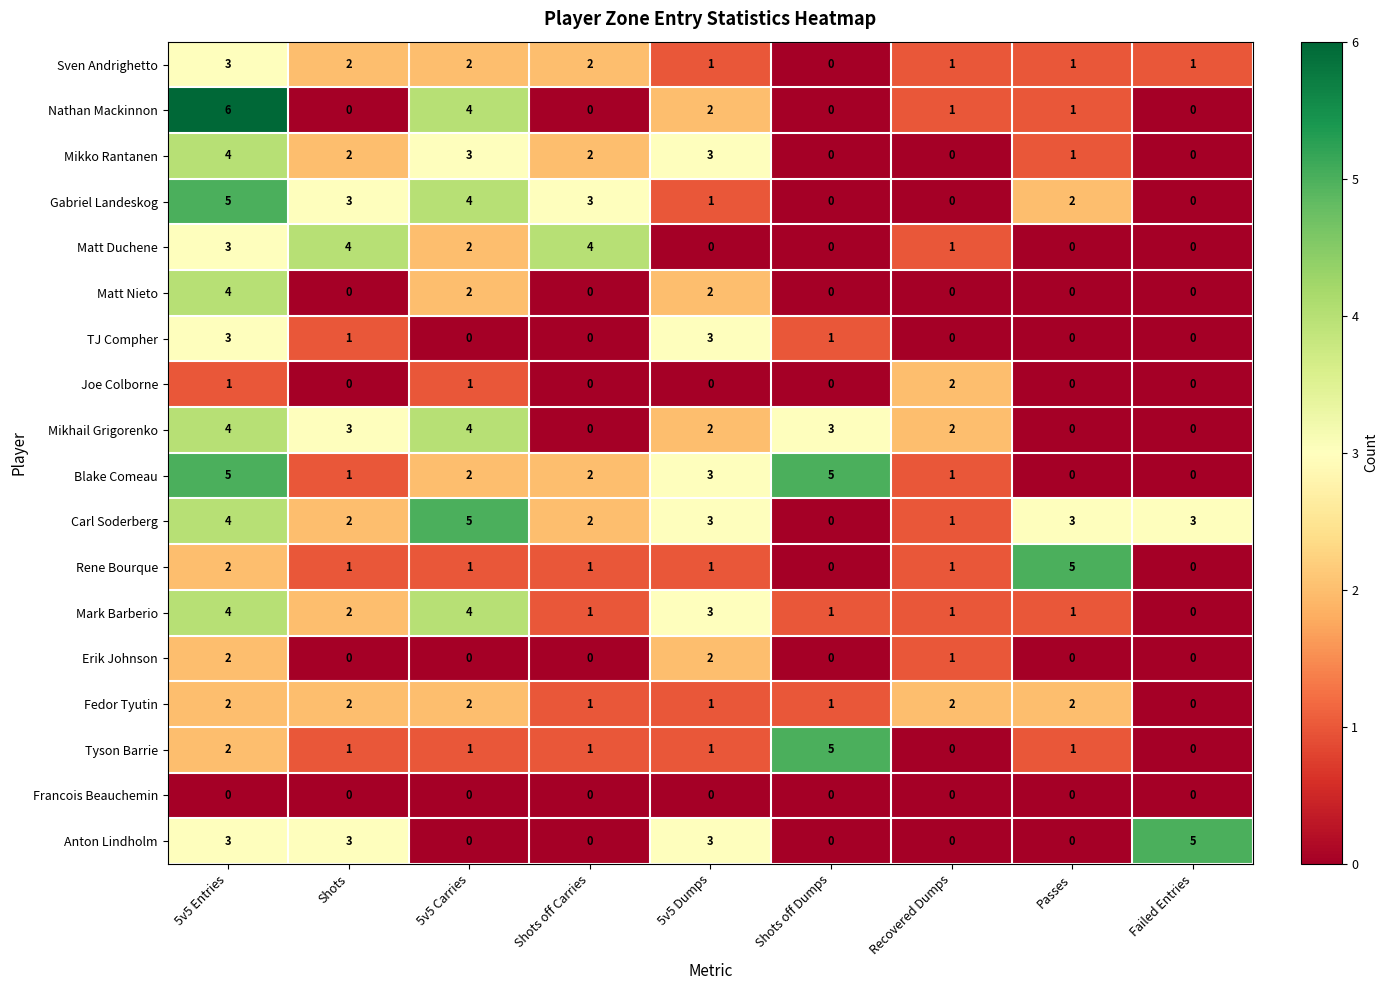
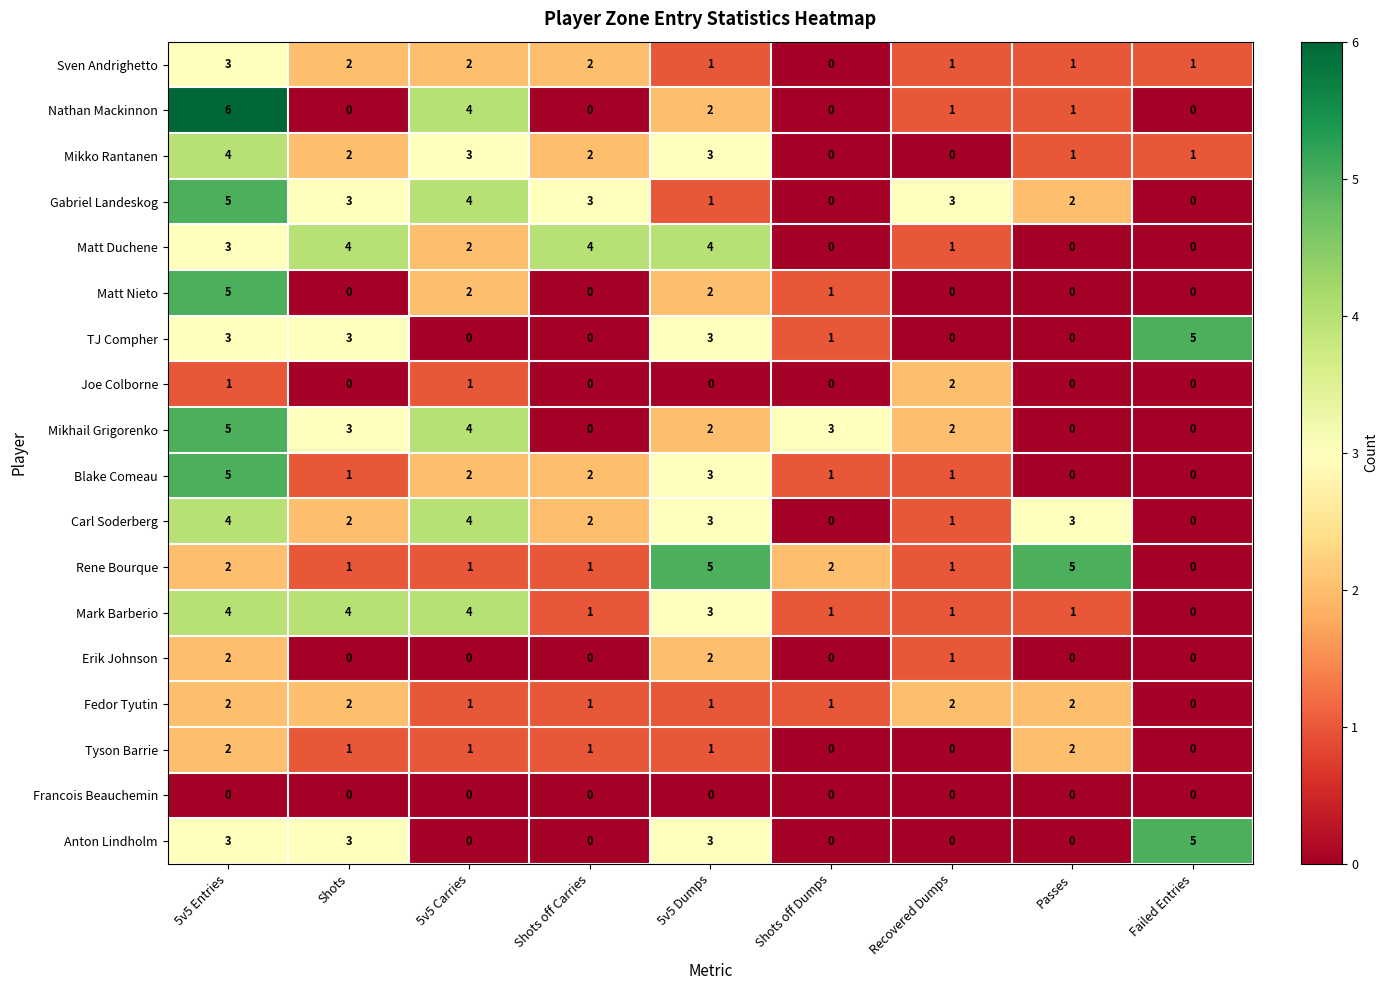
Mikko Rantanen, Failed Entries: 0 -> 1
Gabriel Landeskog, Recovered Dumps: 0 -> 3
Matt Duchene, 5v5 Dumps: 0 -> 4
Matt Nieto, 5v5 Entries: 4 -> 5
Matt Nieto, Shots off Dumps: 0 -> 1
TJ Compher, Shots: 1 -> 3
TJ Compher, Failed Entries: 0 -> 5
Mikhail Grigorenko, 5v5 Entries: 4 -> 5
Blake Comeau, Shots off Dumps: 5 -> 1
Carl Soderberg, 5v5 Carries: 5 -> 4
Carl Soderberg, Failed Entries: 3 -> 0
Rene Bourque, 5v5 Dumps: 1 -> 5
Rene Bourque, Shots off Dumps: 0 -> 2
Mark Barberio, Shots: 2 -> 4
Fedor Tyutin, 5v5 Carries: 2 -> 1
Tyson Barrie, Shots off Dumps: 5 -> 0
Tyson Barrie, Passes: 1 -> 2
